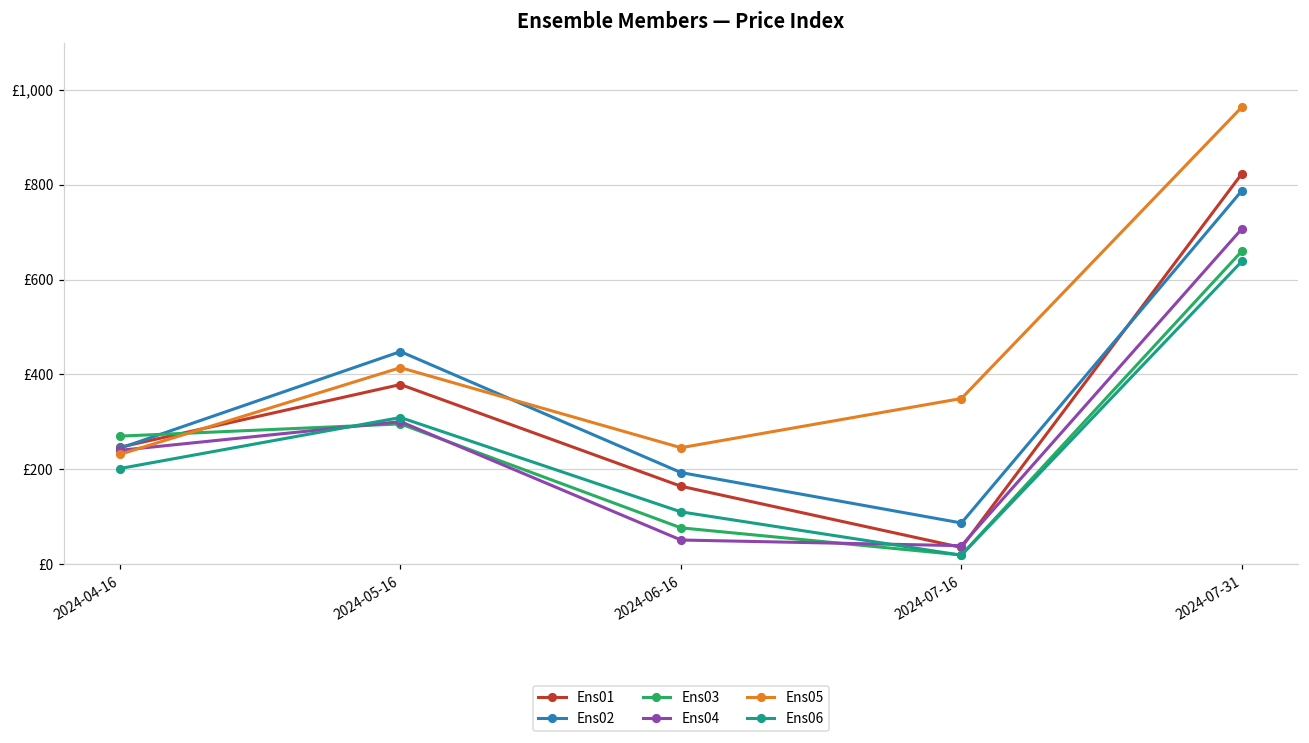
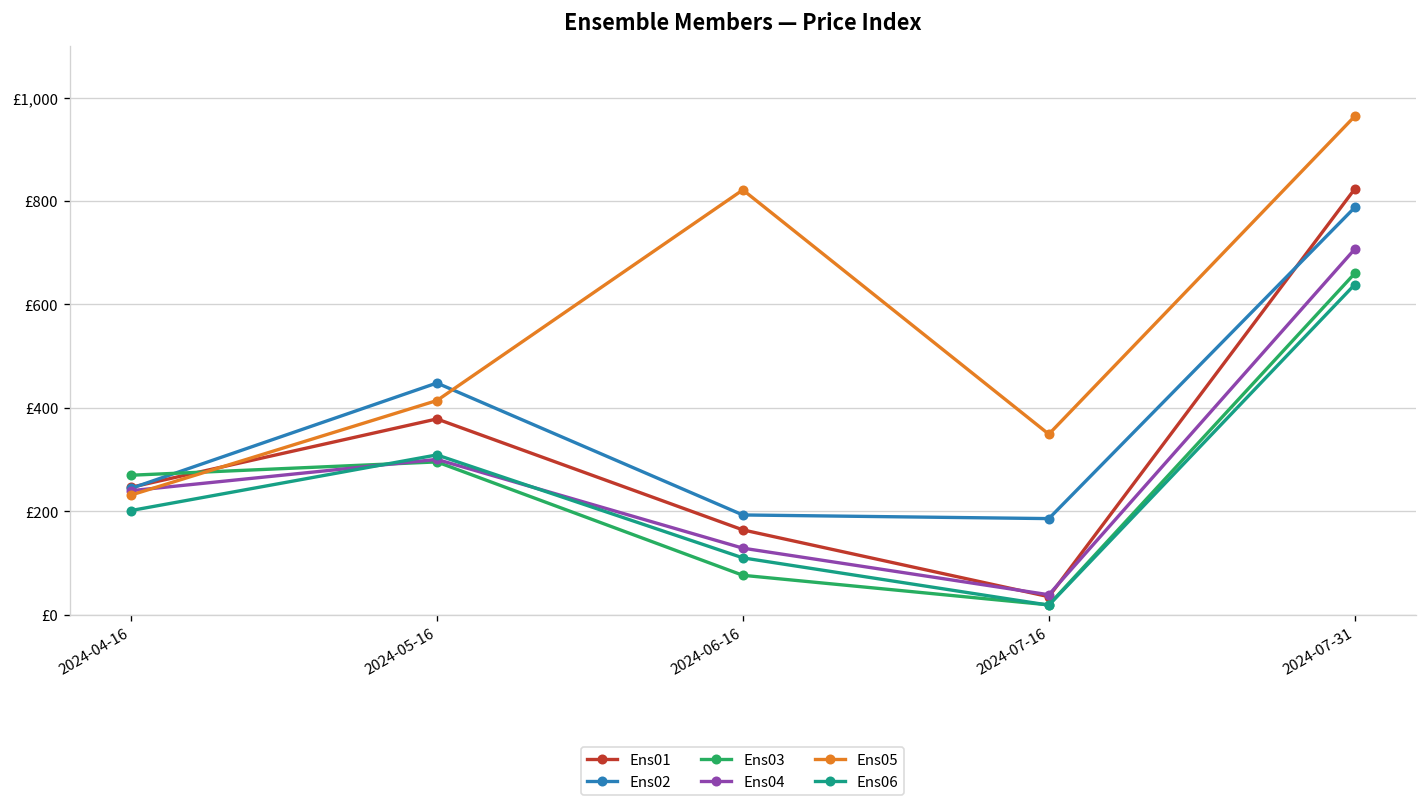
Ens04, 2024-06-16: £50 -> £130
Ens05, 2024-06-16: £250 -> £820
Ens02, 2024-07-16: £90 -> £190
